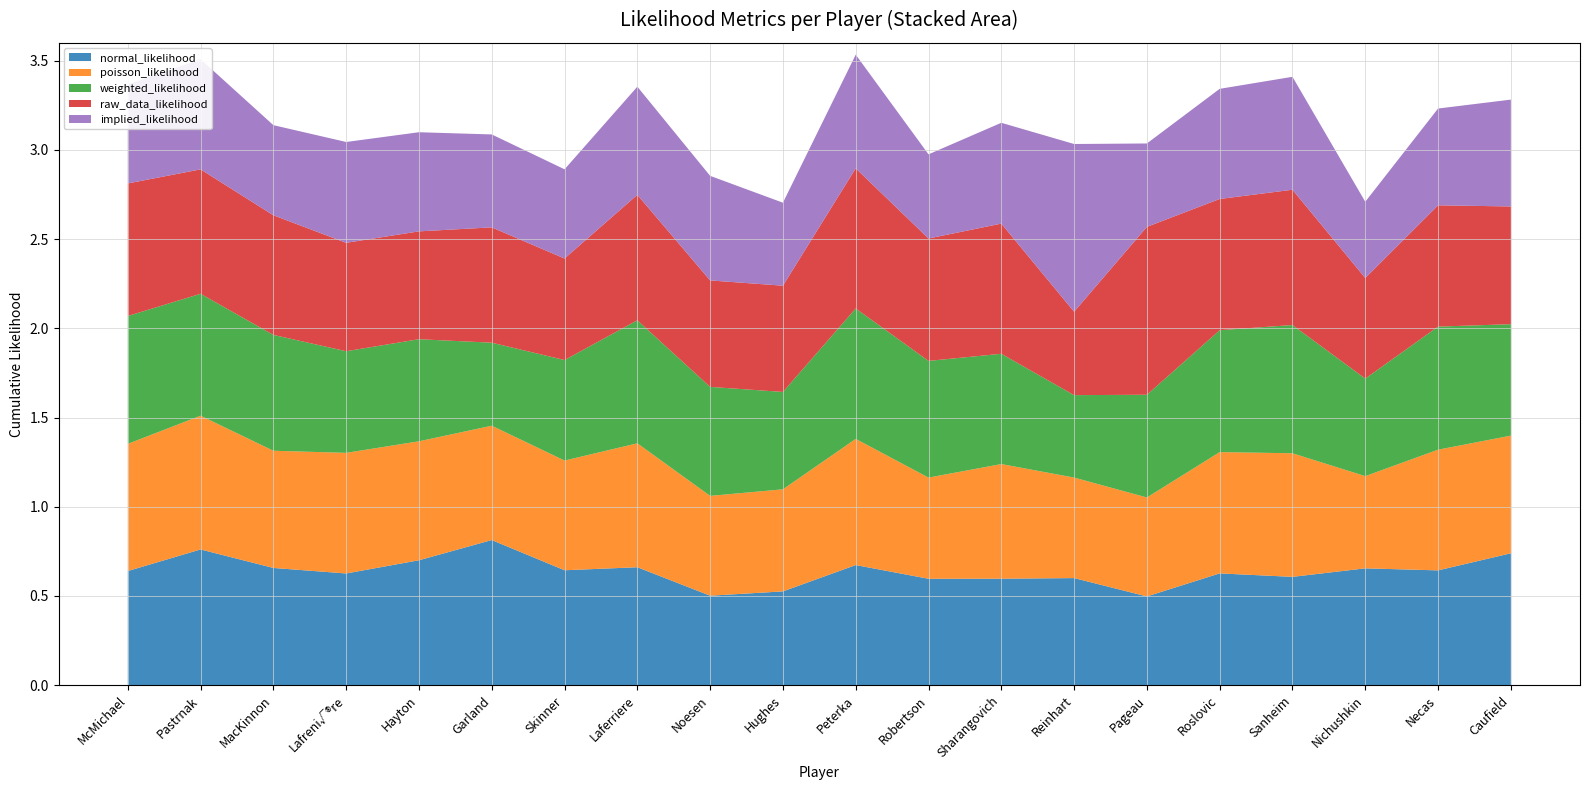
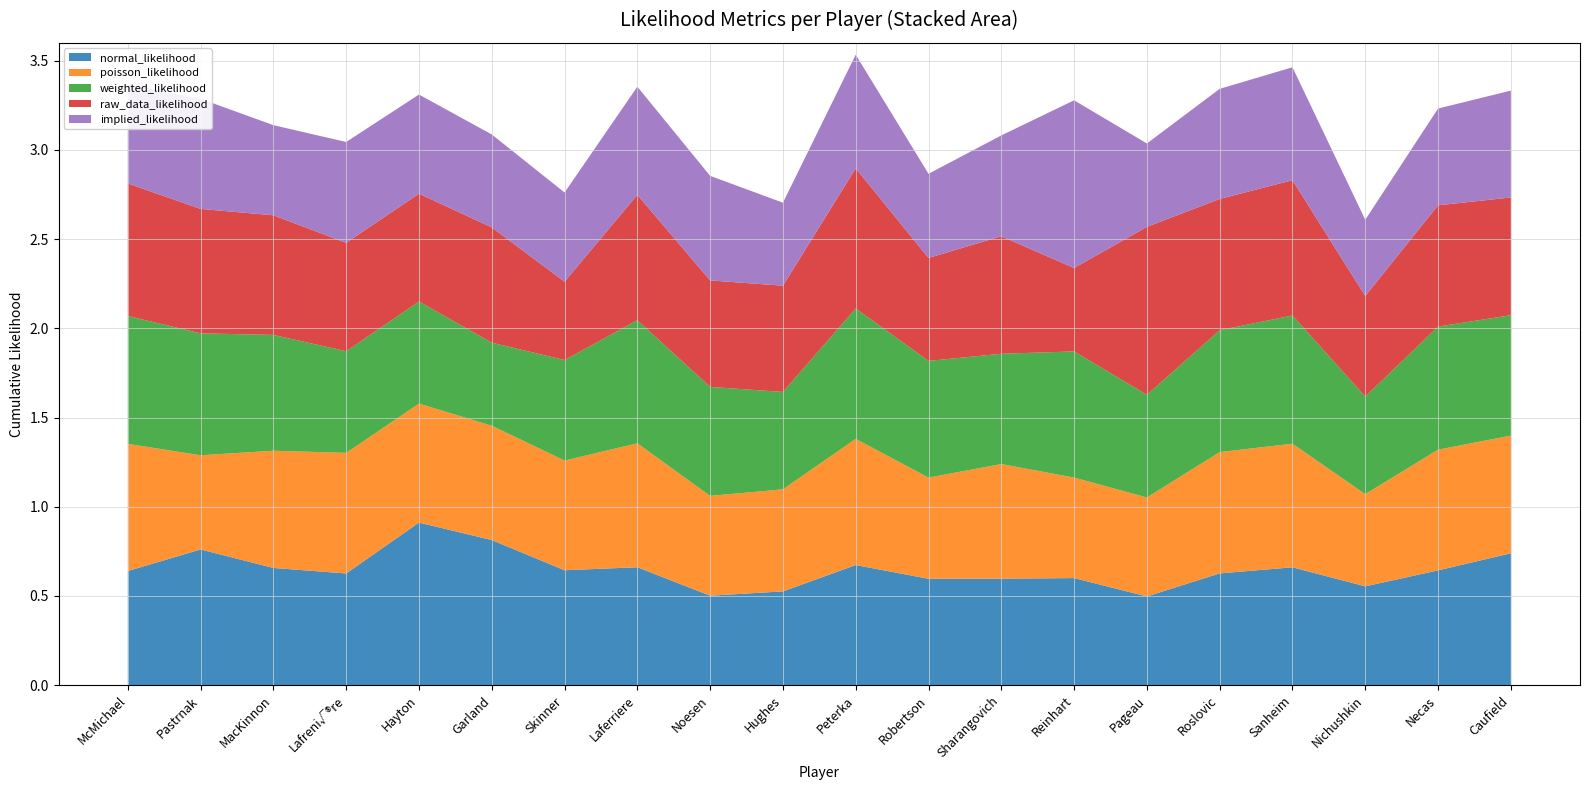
poisson_likelihood, Pastrnak: 0.75 -> 0.53
normal_likelihood, Hayton: 0.70 -> 0.91
raw_data_likelihood, Skinner: 0.57 -> 0.44
raw_data_likelihood, Robertson: 0.69 -> 0.58
raw_data_likelihood, Sharangovich: 0.73 -> 0.66
weighted_likelihood, Reinhart: 0.46 -> 0.71
normal_likelihood, Sanheim: 0.61 -> 0.66
normal_likelihood, Nichushkin: 0.65 -> 0.55
weighted_likelihood, Caufield: 0.62 -> 0.68
